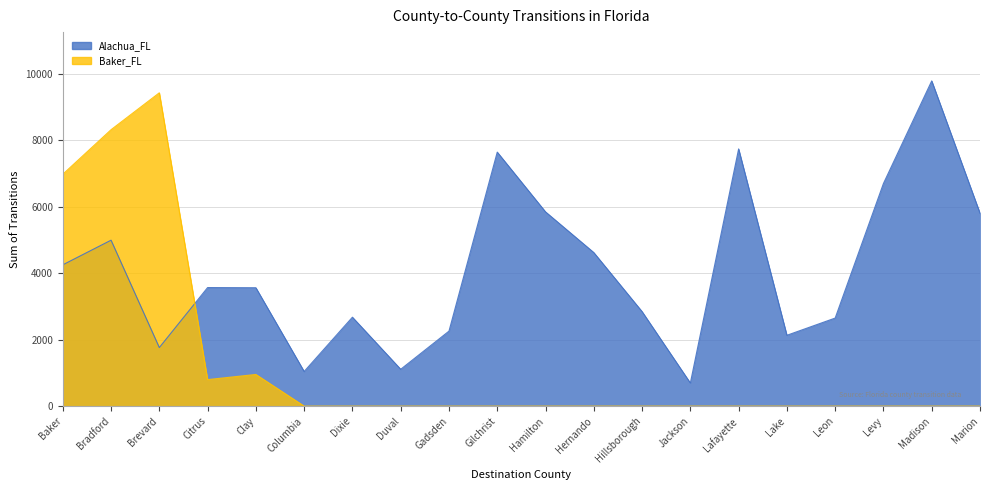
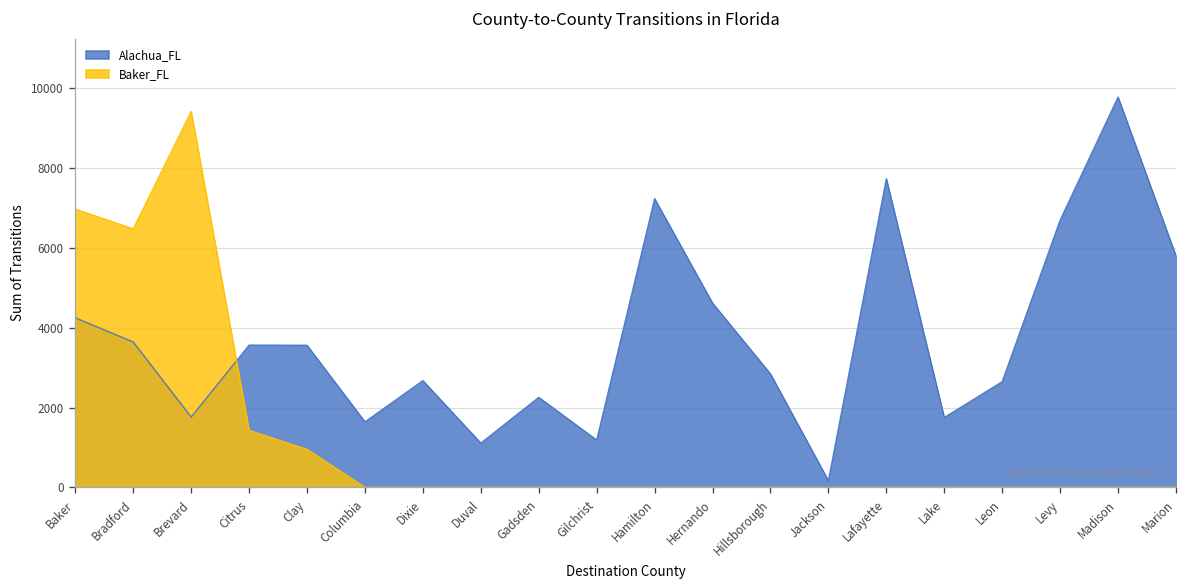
Alachua_FL, Bradford: 5000 -> 3600
Baker_FL, Bradford: 8300 -> 6500
Baker_FL, Citrus: 800 -> 1400
Alachua_FL, Columbia: 1000 -> 1600
Alachua_FL, Gilchrist: 7600 -> 1200
Alachua_FL, Hamilton: 5800 -> 7200
Alachua_FL, Jackson: 700 -> 200
Alachua_FL, Lake: 2100 -> 1800
